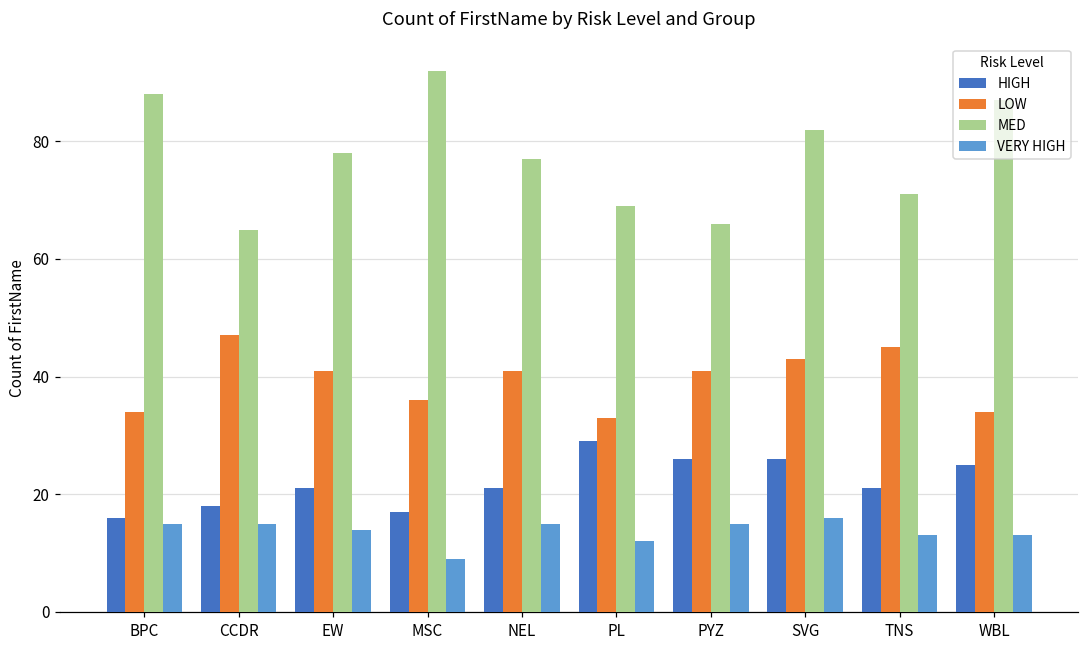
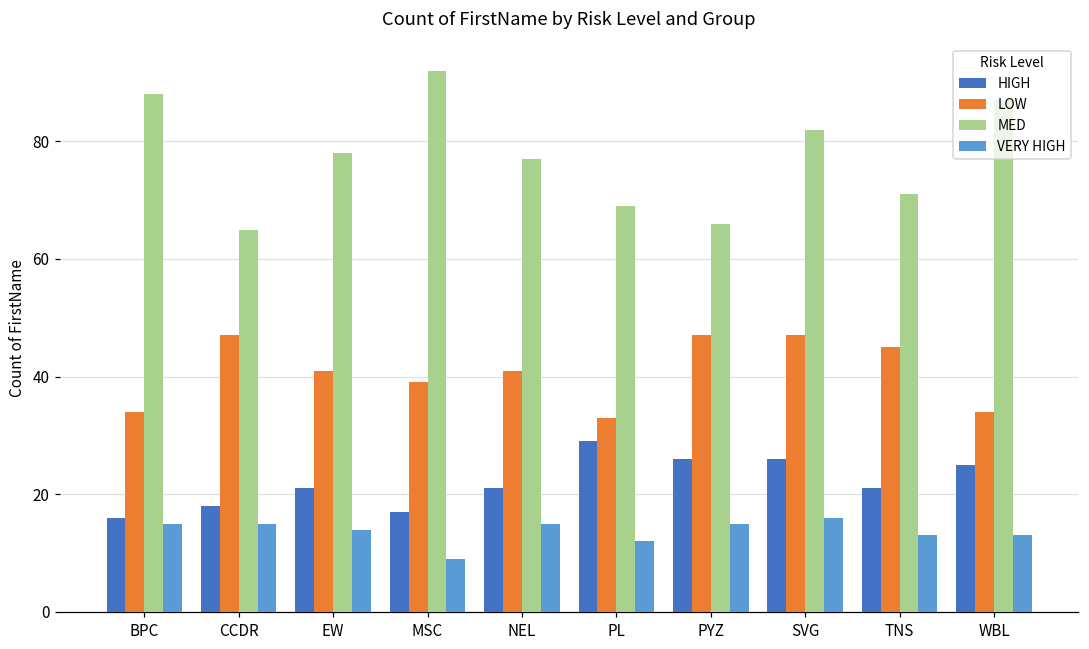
LOW, MSC: 36 -> 39
LOW, PYZ: 41 -> 47
LOW, SVG: 43 -> 47
